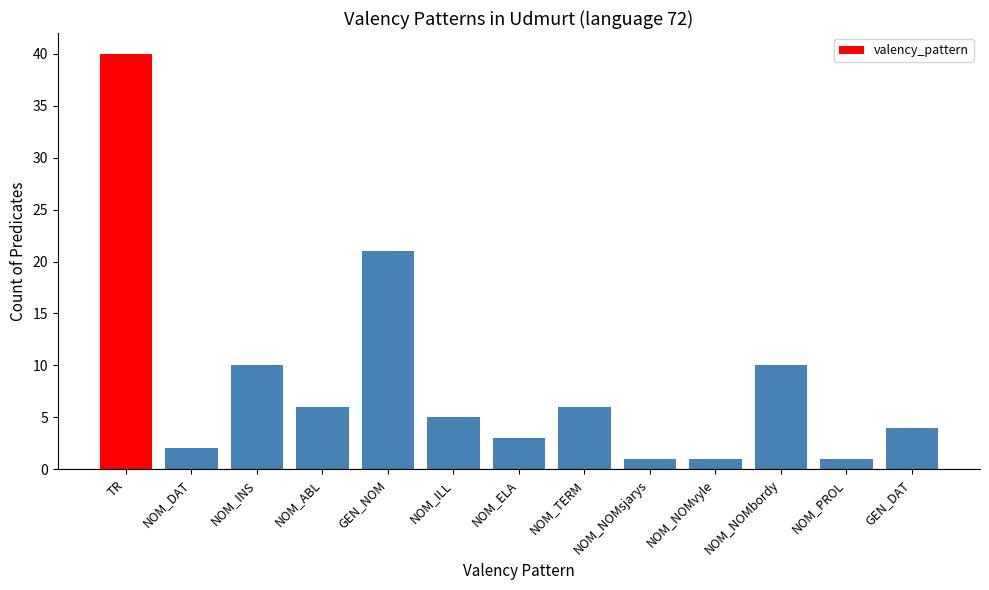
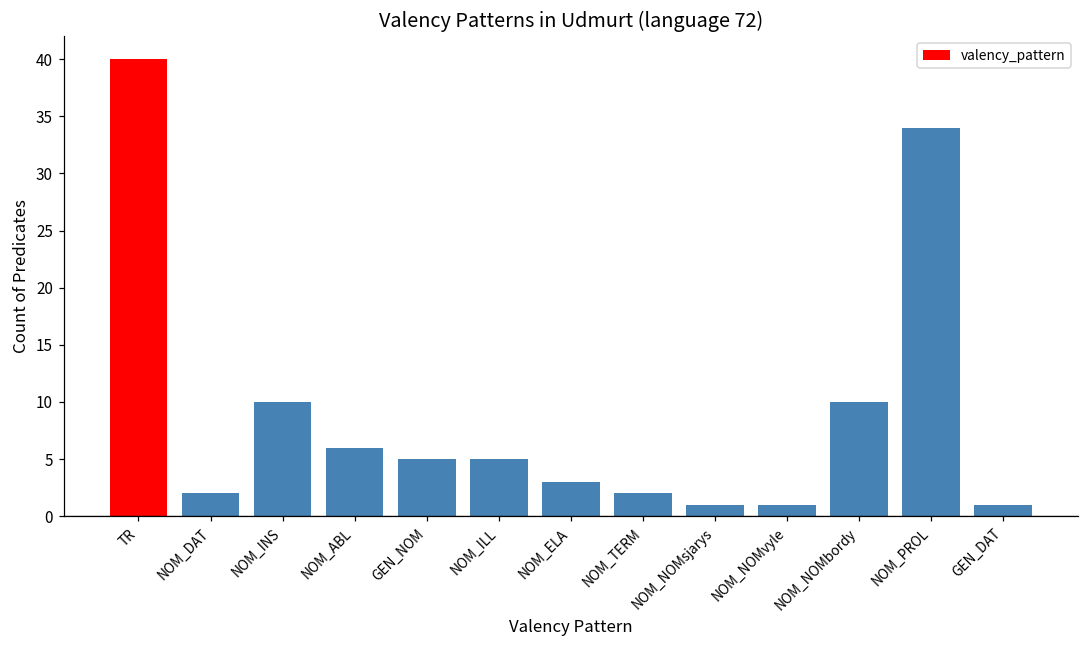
GEN_NOM: 21 -> 5
NOM_TERM: 6 -> 2
NOM_PROL: 1 -> 34
GEN_DAT: 4 -> 1
